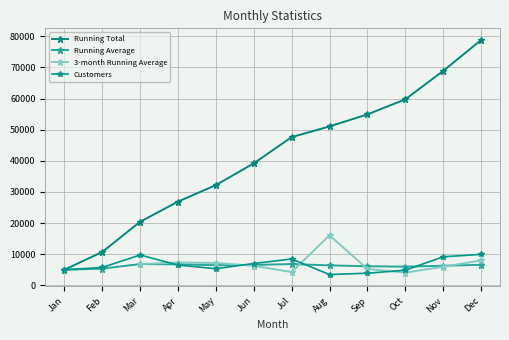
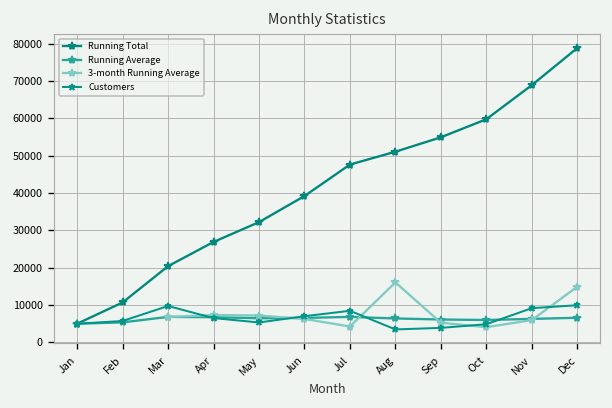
3-month Running Average, Dec: 8000 -> 15000
